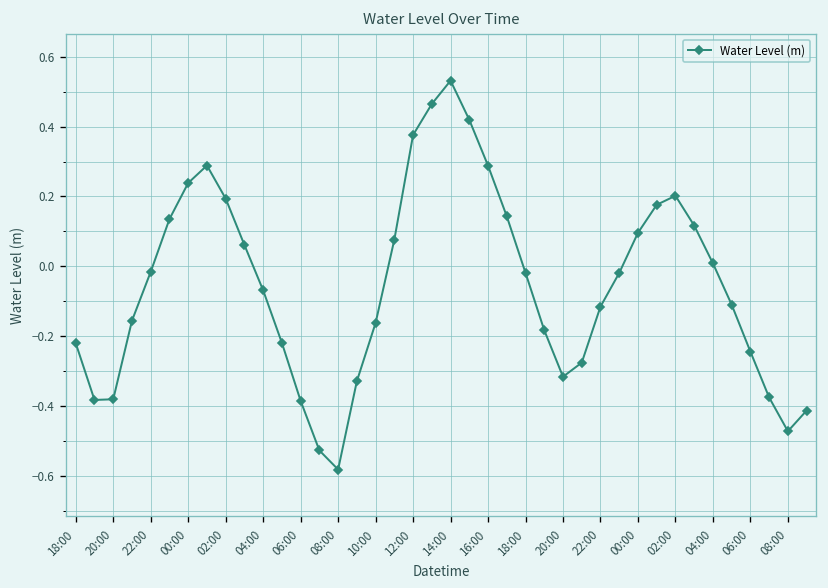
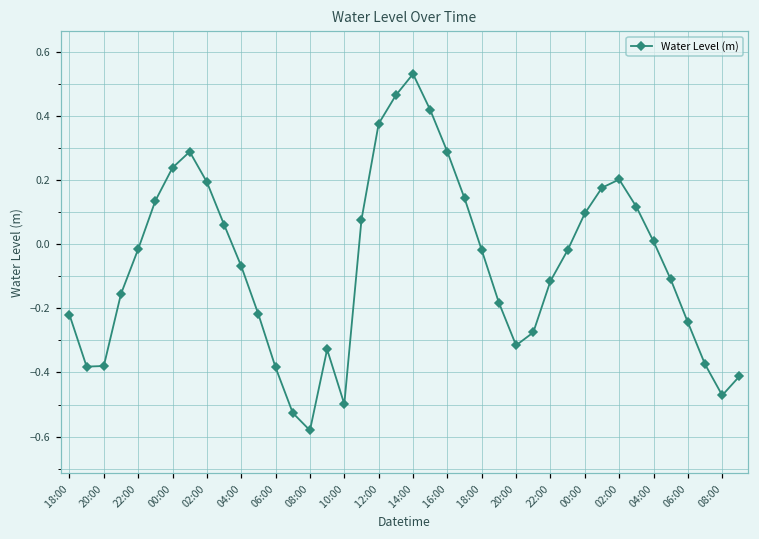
10:00: -0.16 -> -0.50
